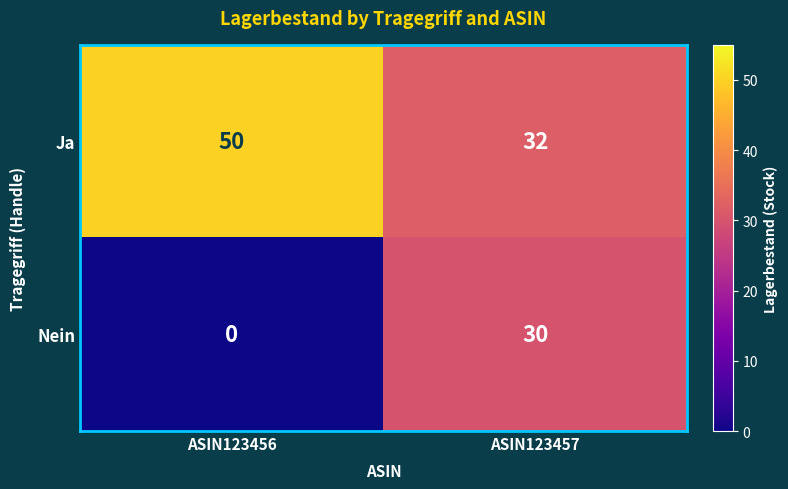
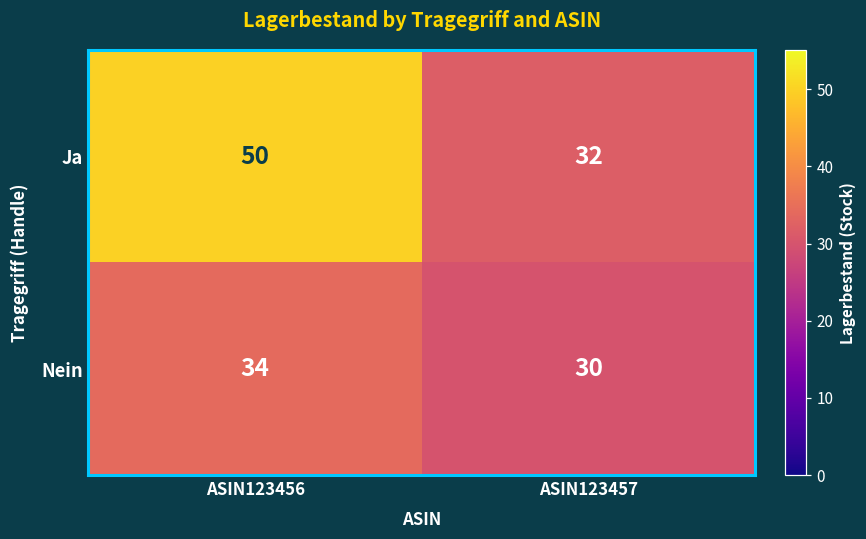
Nein, ASIN123456: 0 -> 34
